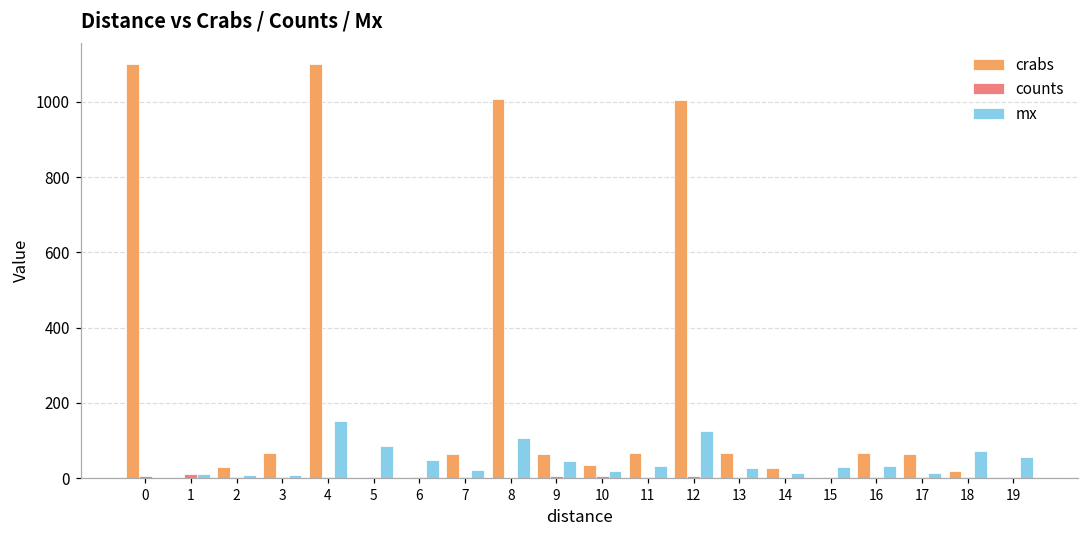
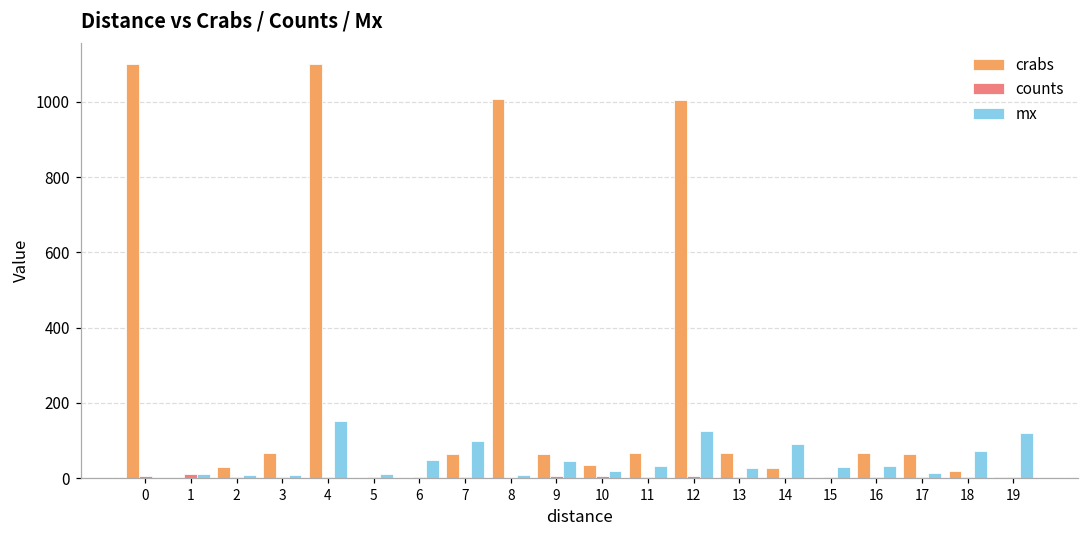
mx, 5: 90 -> 10
mx, 7: 20 -> 100
mx, 8: 110 -> 10
mx, 14: 10 -> 90
mx, 19: 60 -> 120
